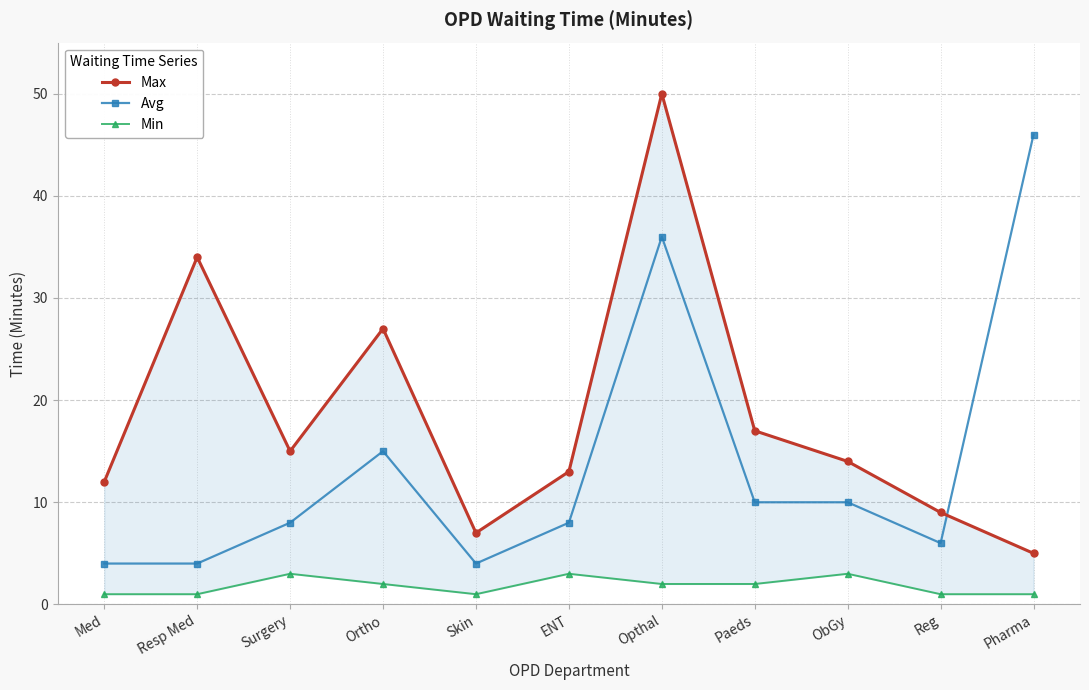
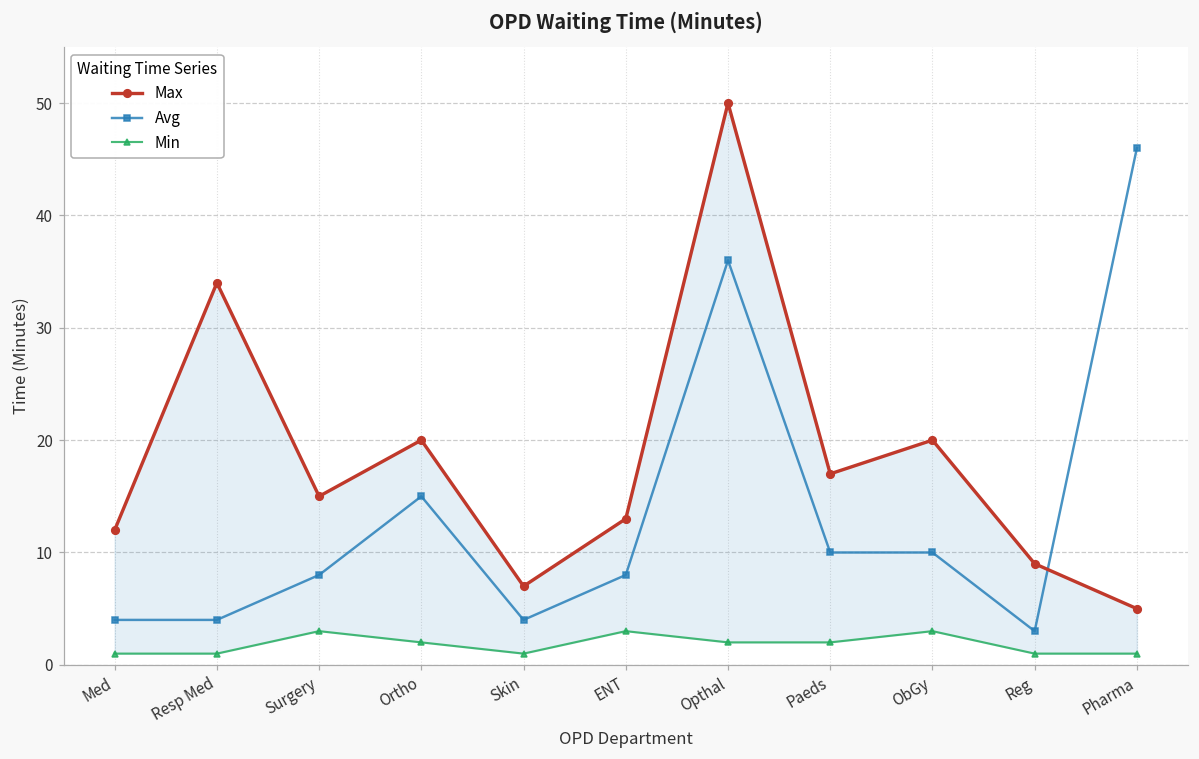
Max, Ortho: 27 -> 20
Max, ObGy: 14 -> 20
Avg, Reg: 6 -> 3
